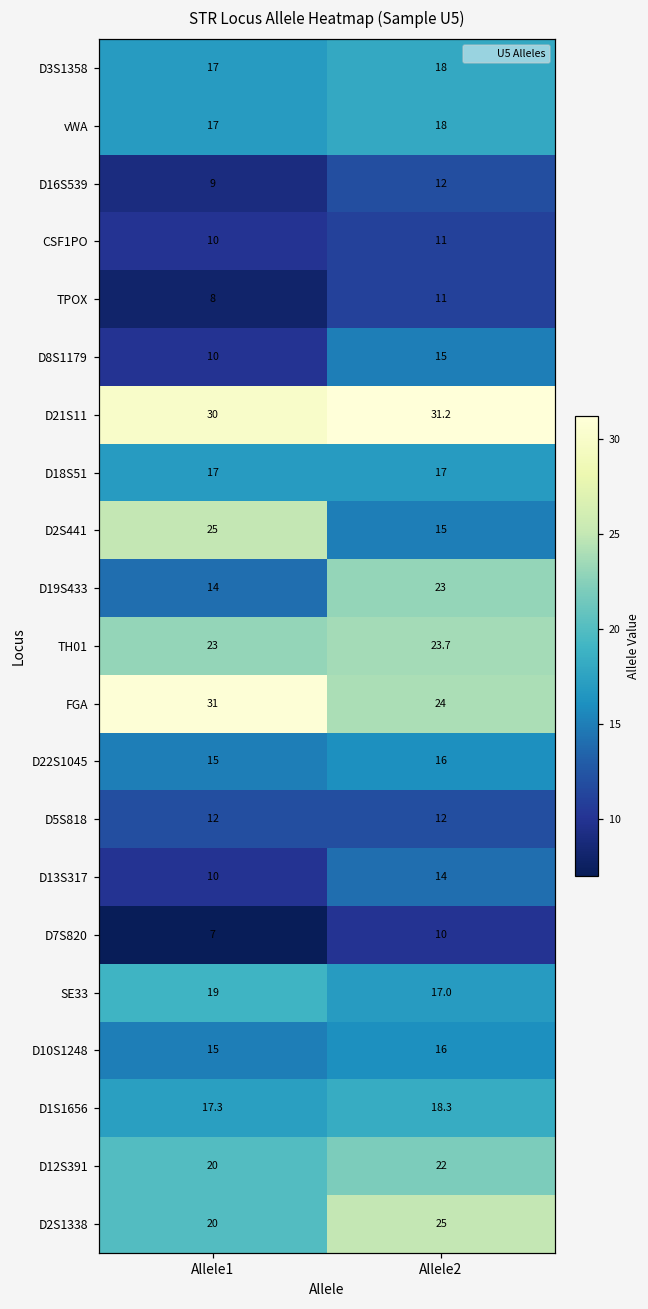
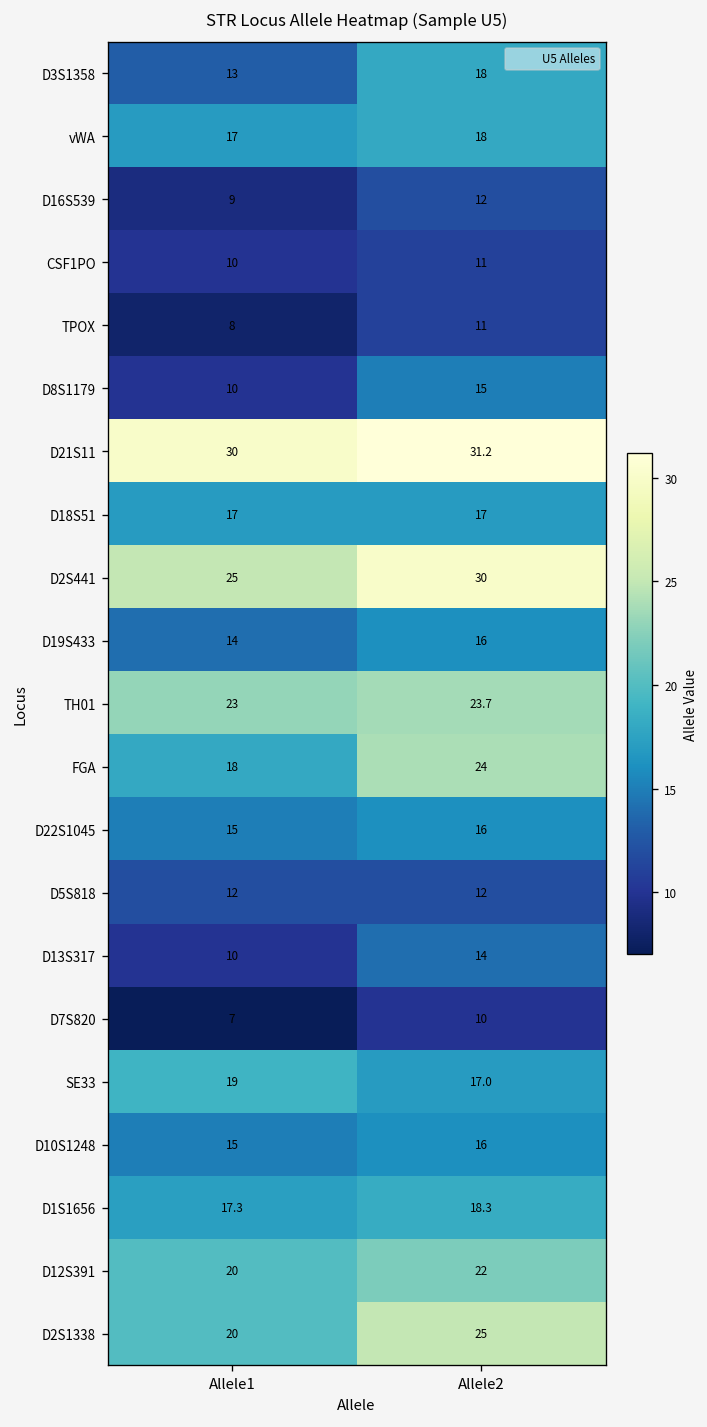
D3S1358, Allele1: 17 -> 13
D2S441, Allele2: 15 -> 30
D19S433, Allele2: 23 -> 16
FGA, Allele1: 31 -> 18
